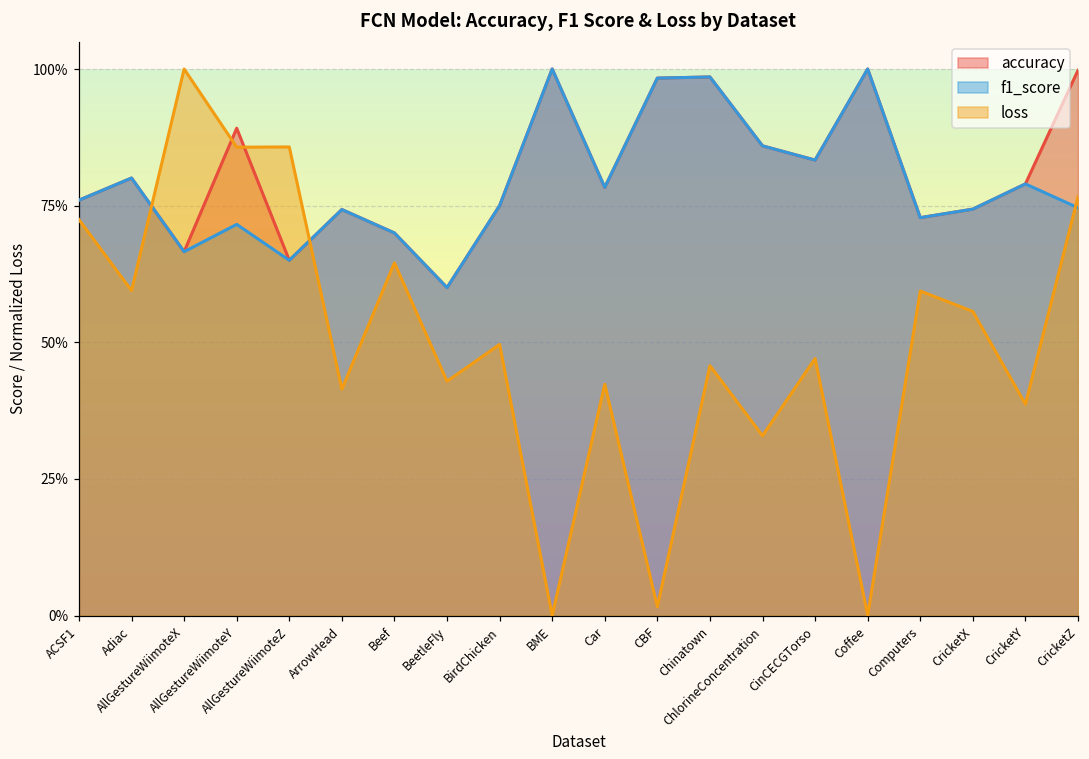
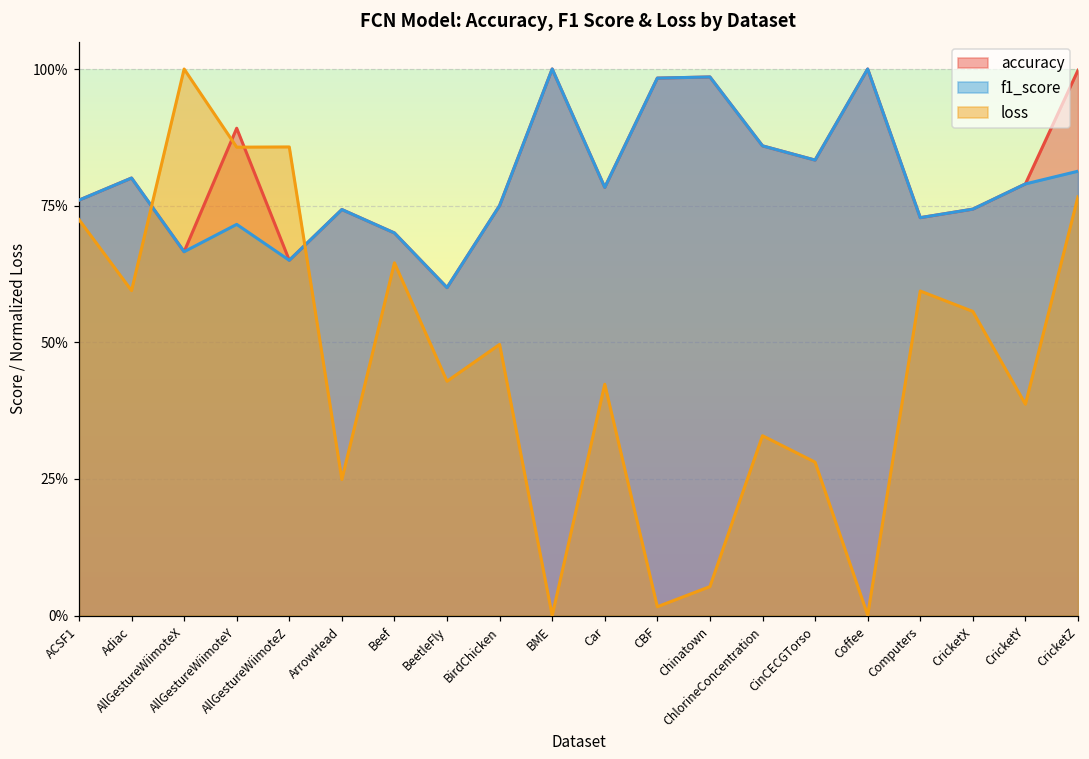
loss, ArrowHead: 41% -> 25%
loss, Chinatown: 46% -> 5%
loss, CinCECGTorso: 47% -> 28%
f1_score, CricketZ: 75% -> 81%
